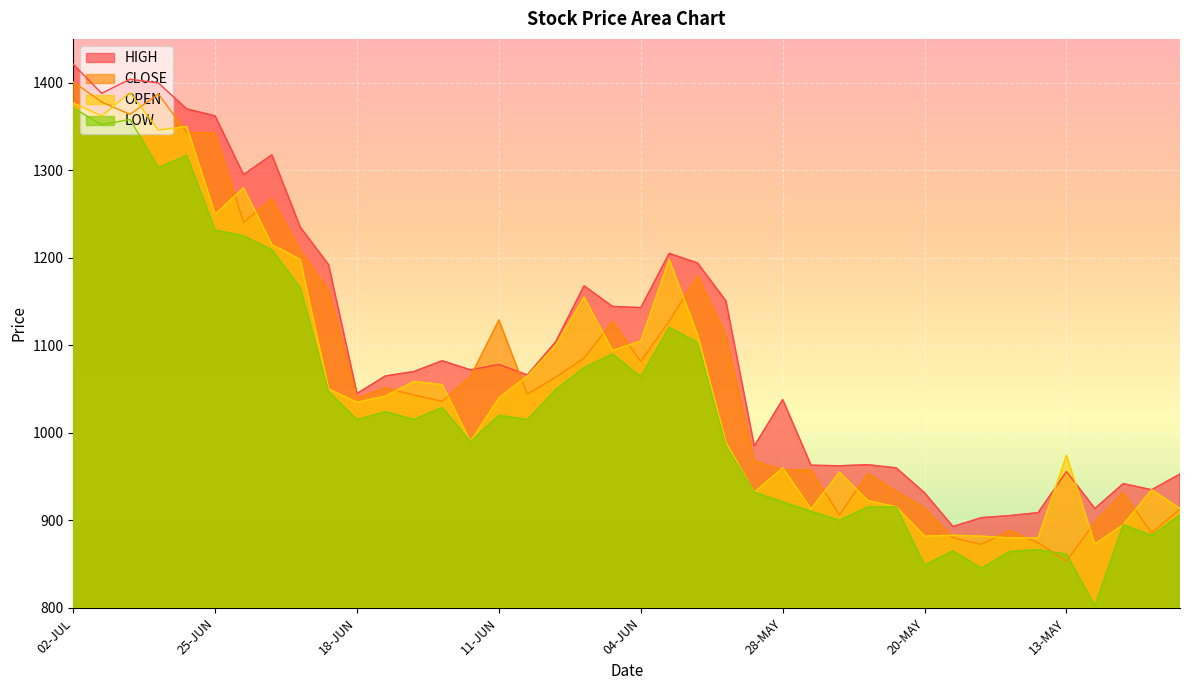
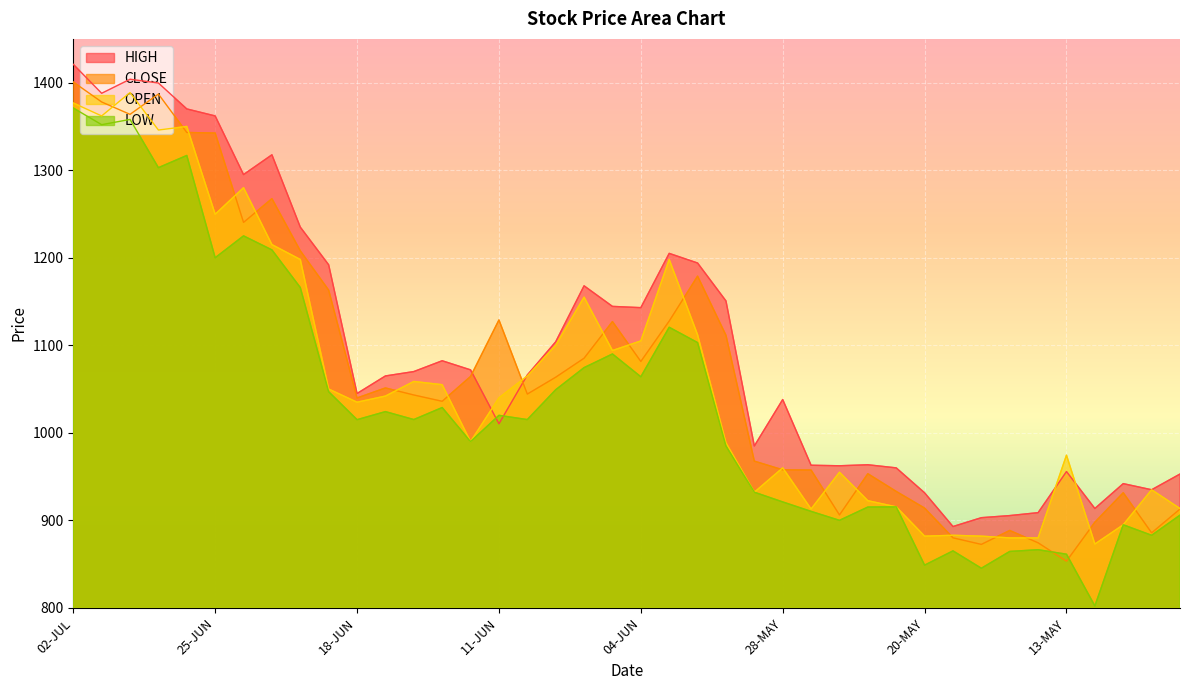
LOW, 25-JUN: 1230 -> 1200
HIGH, 11-JUN: 1080 -> 1010
